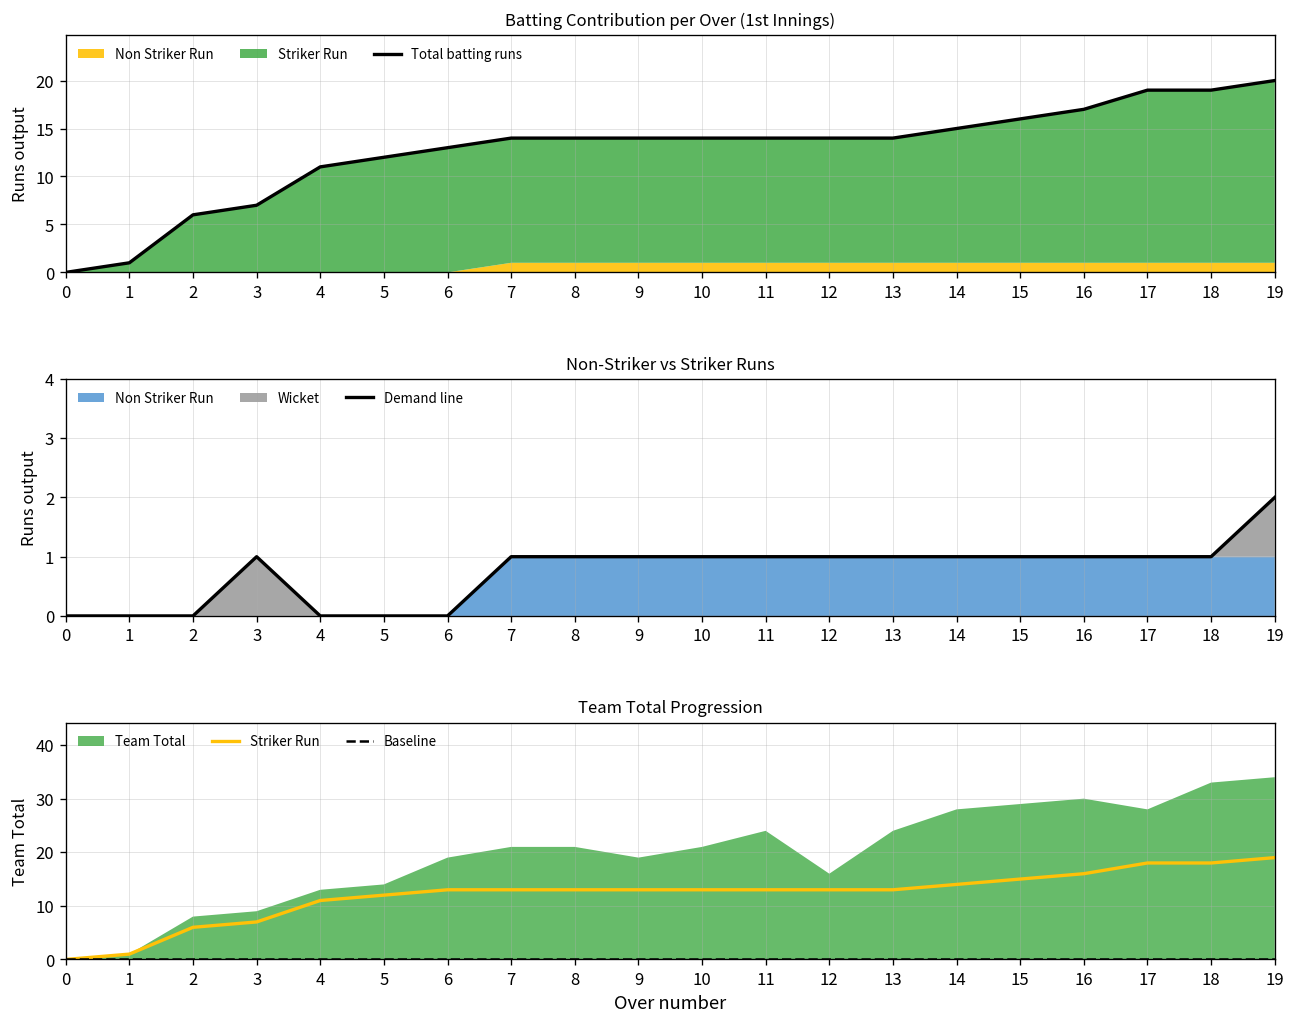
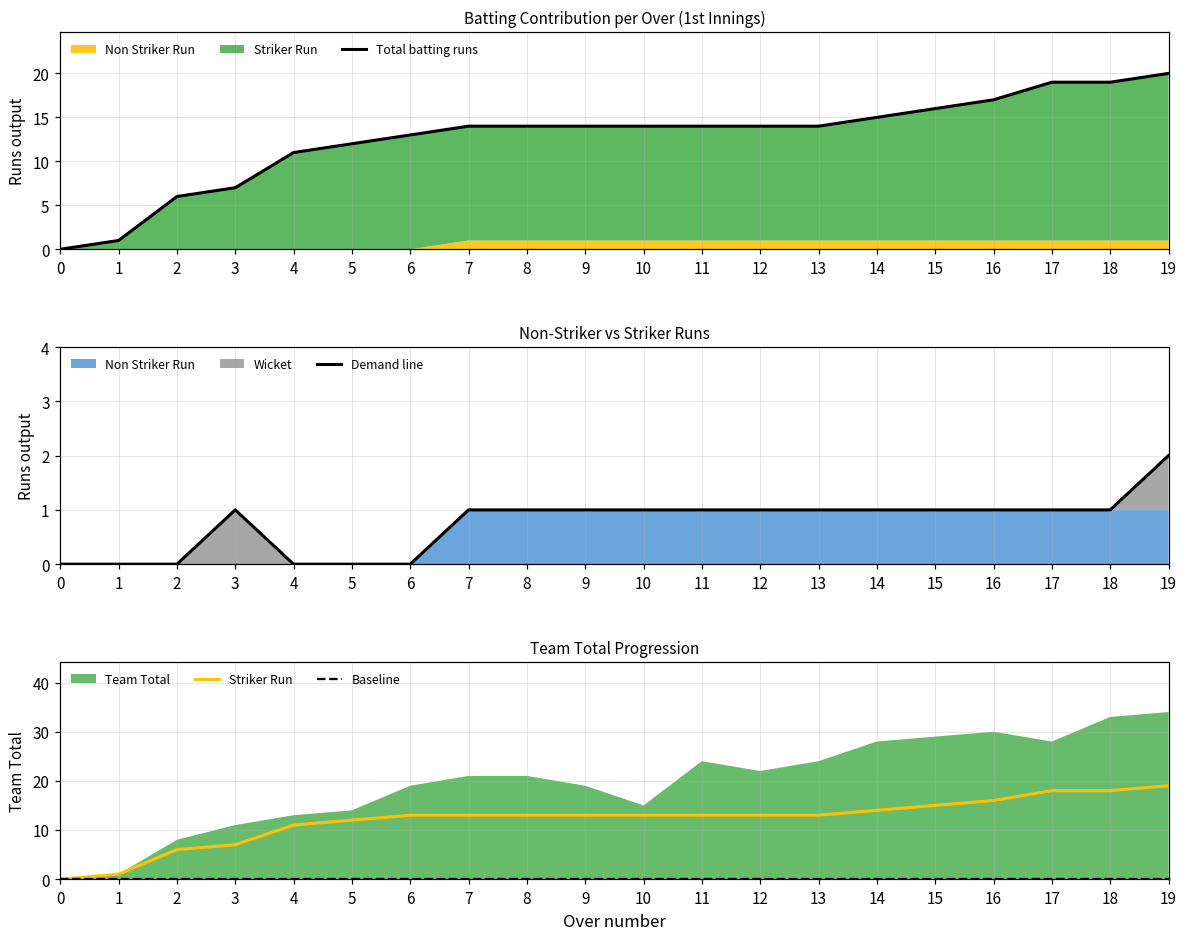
Team Total Progression, Team Total, 3: 9 -> 11
Team Total Progression, Team Total, 10: 21 -> 15
Team Total Progression, Team Total, 12: 16 -> 22
